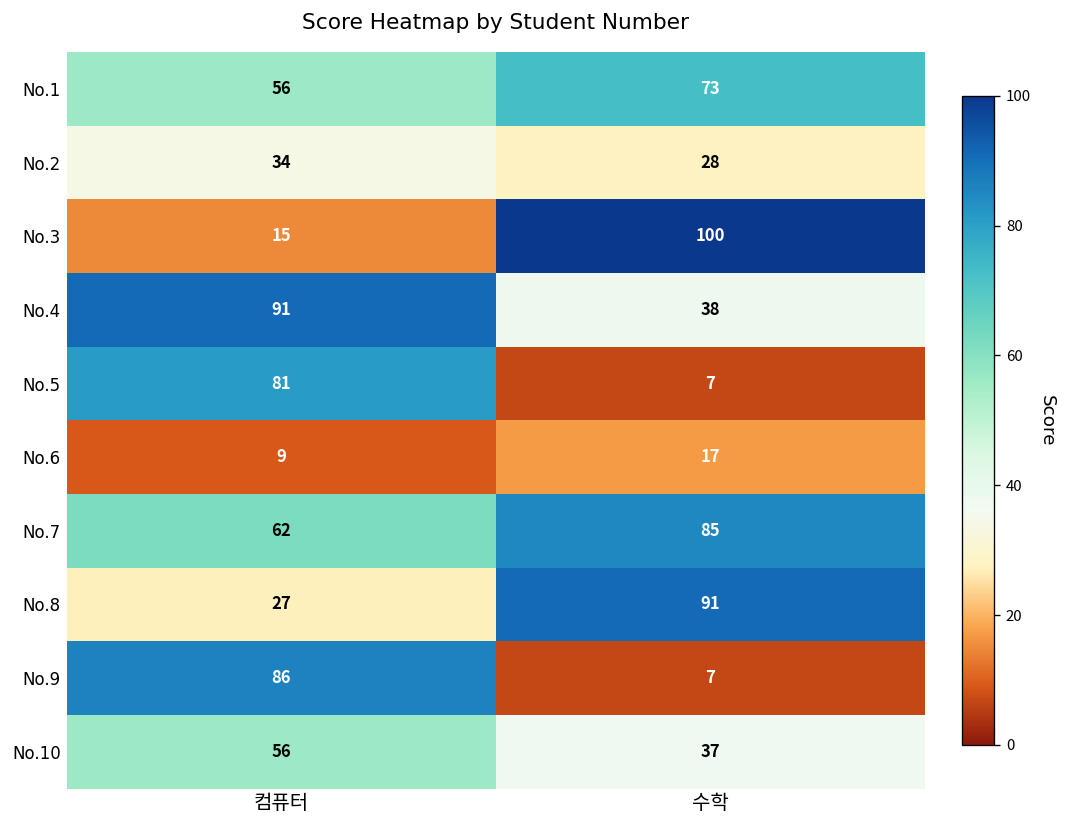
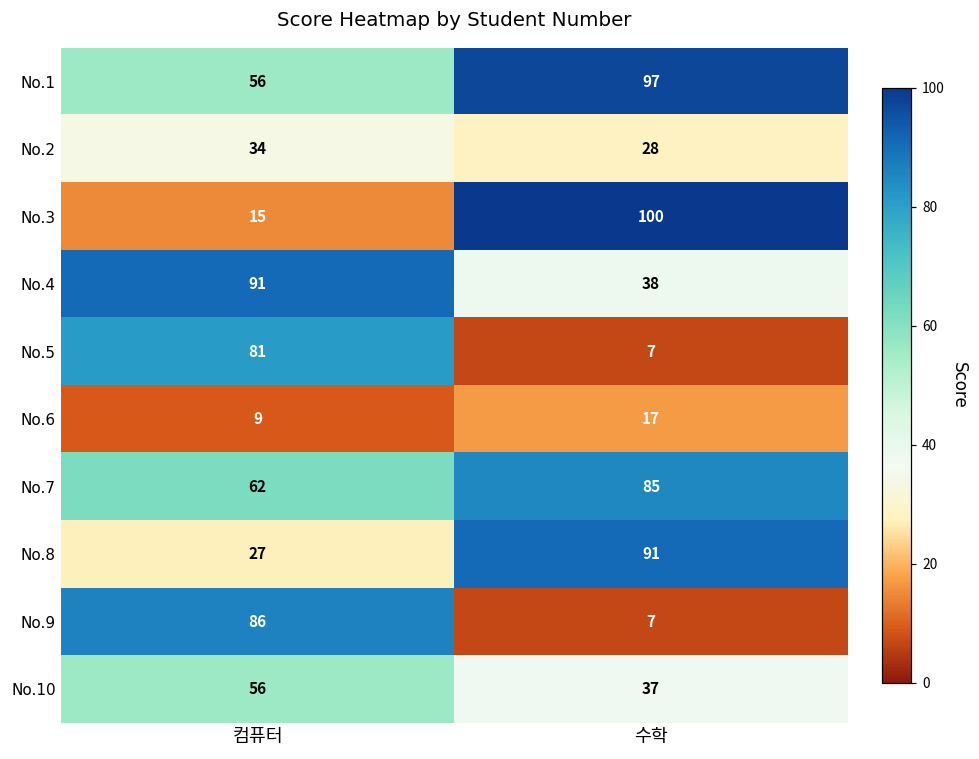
No.1, 수학: 73 -> 97
